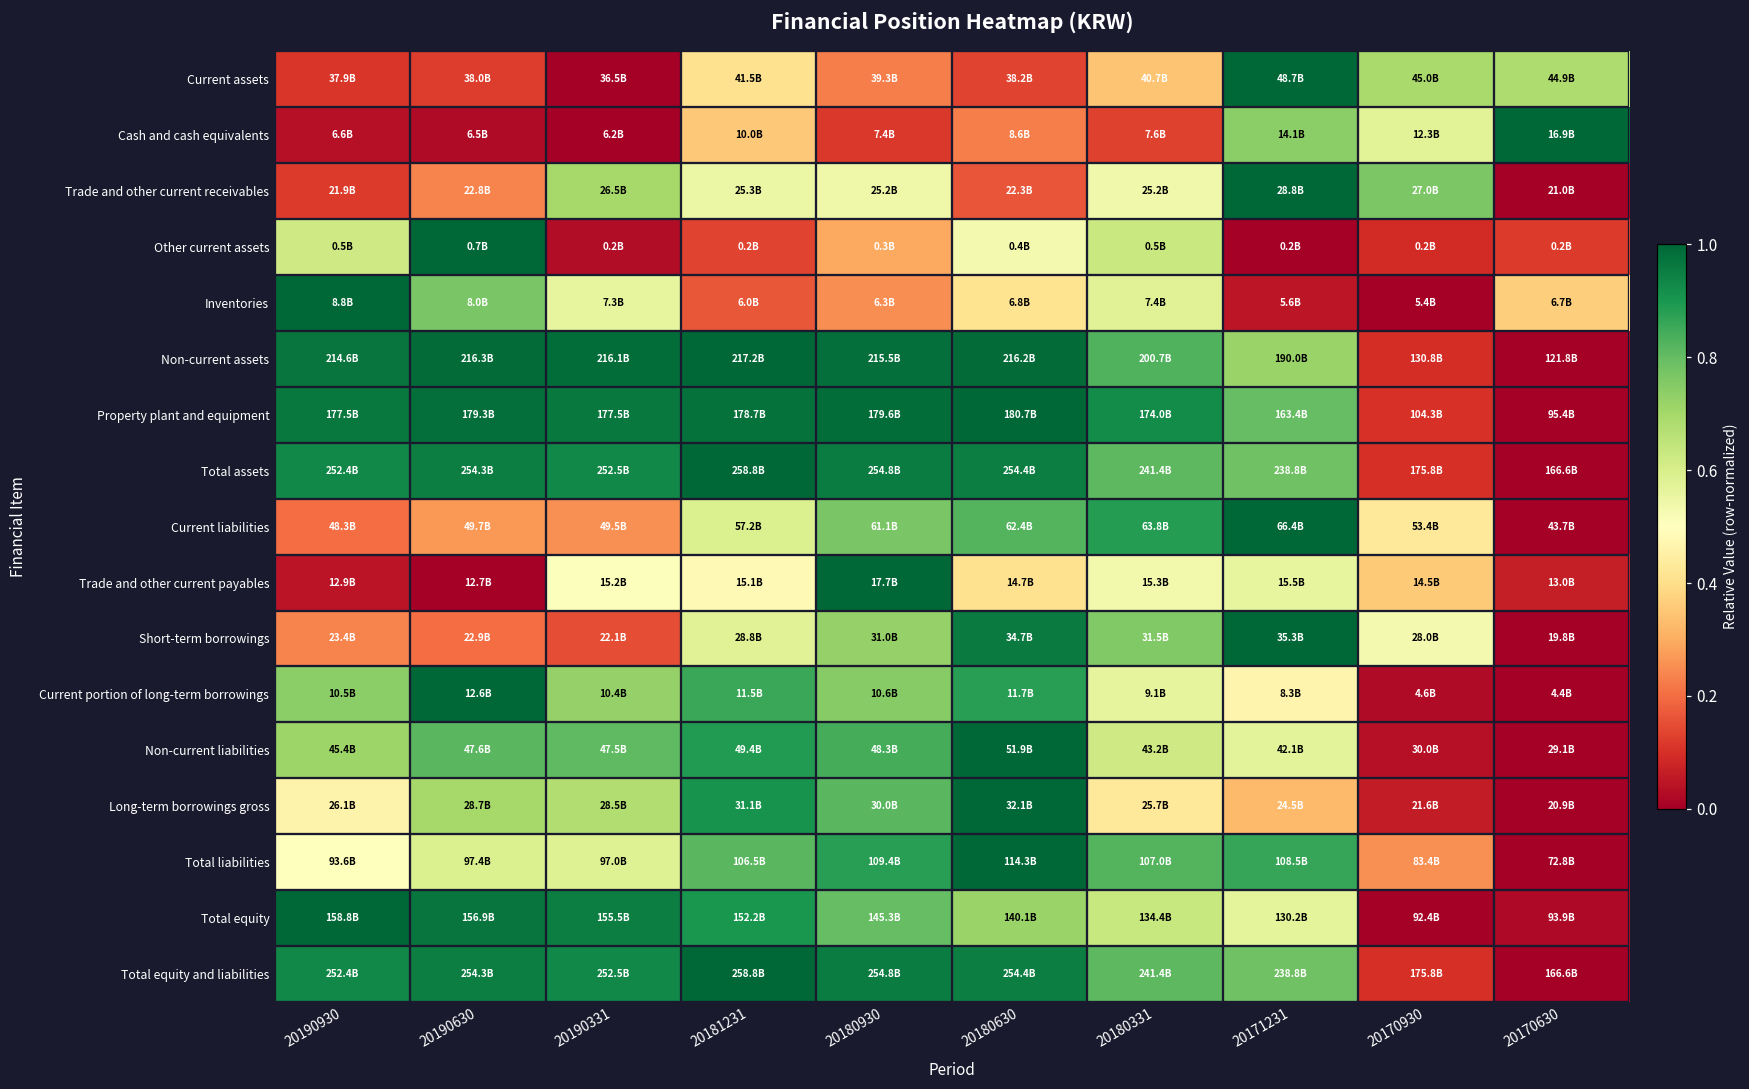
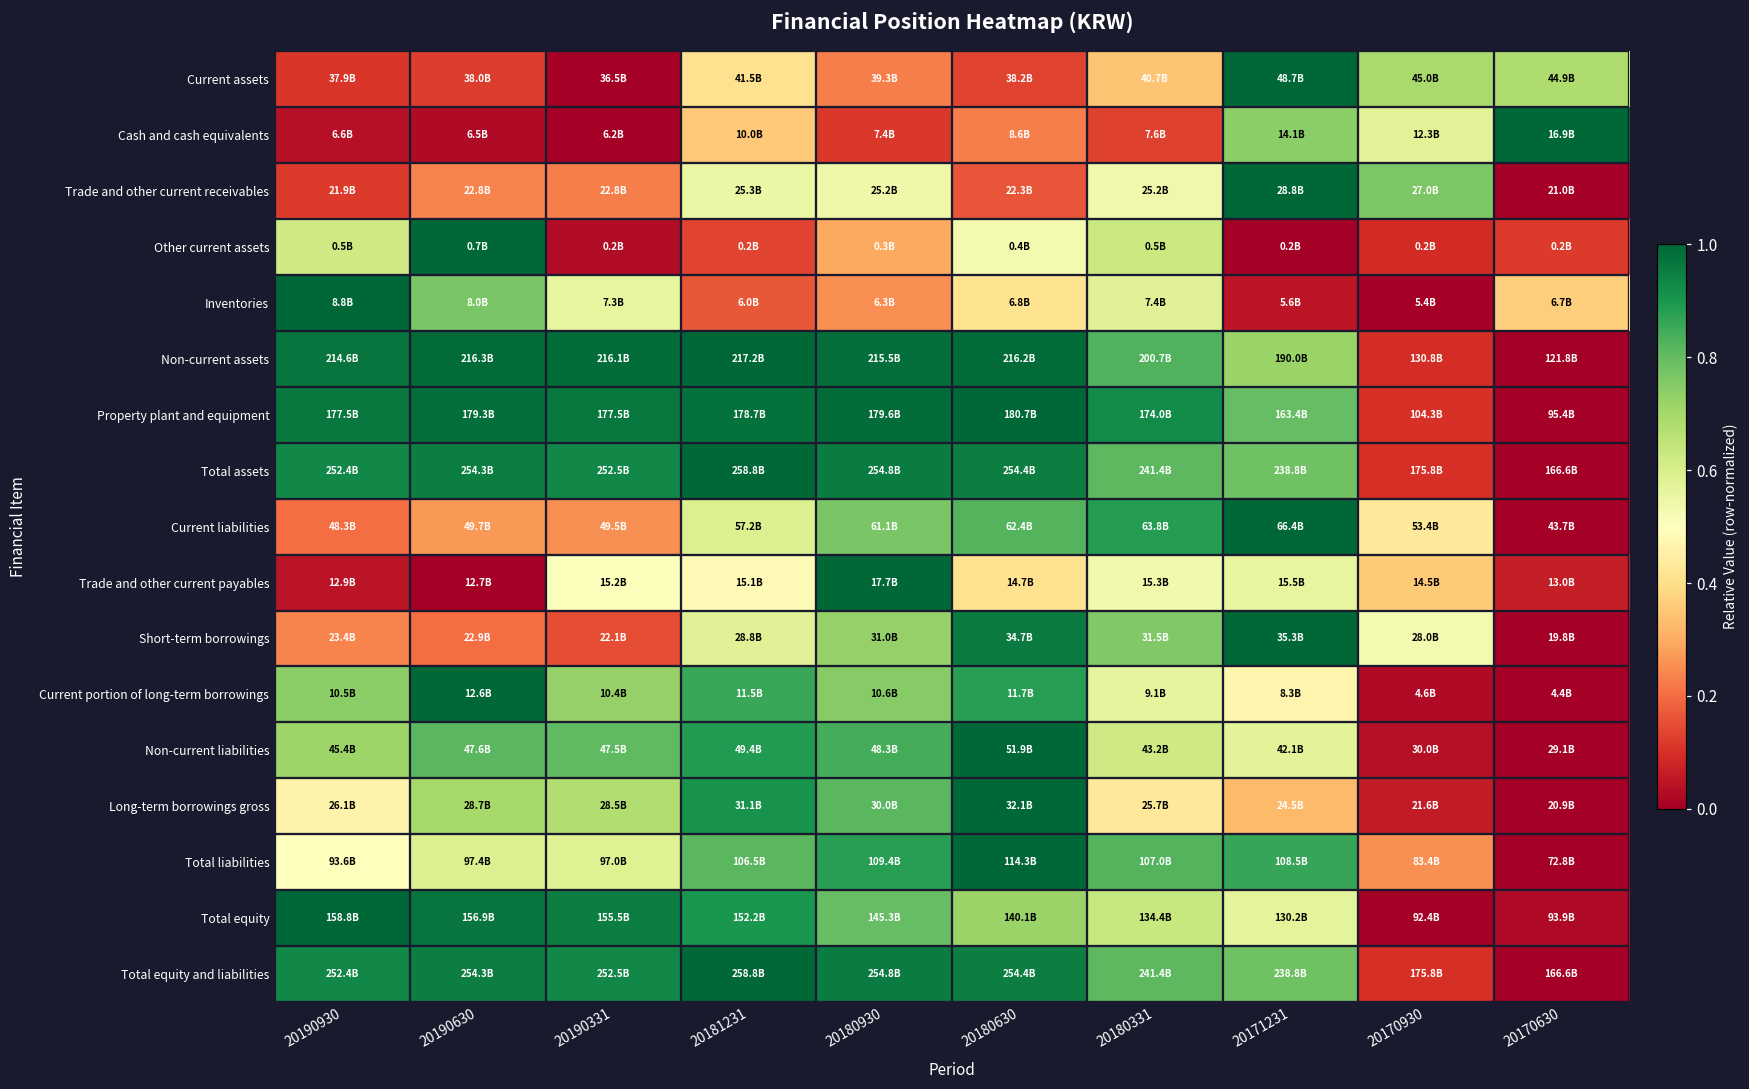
Trade and other current receivables, 20190331: 26.5B -> 22.8B
